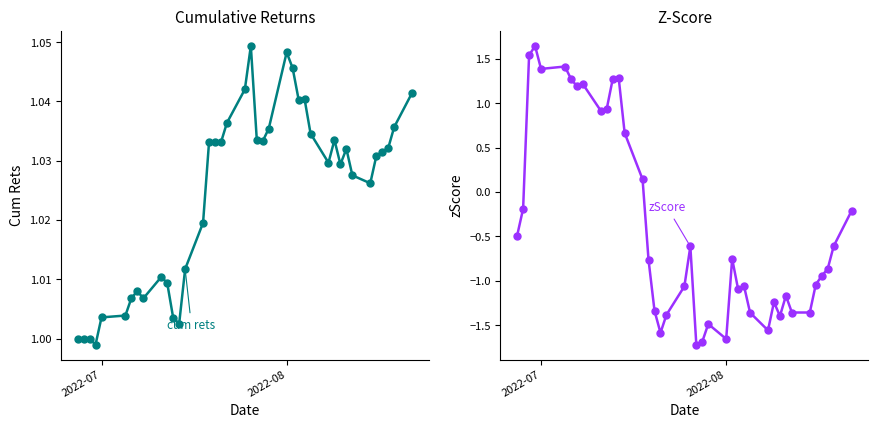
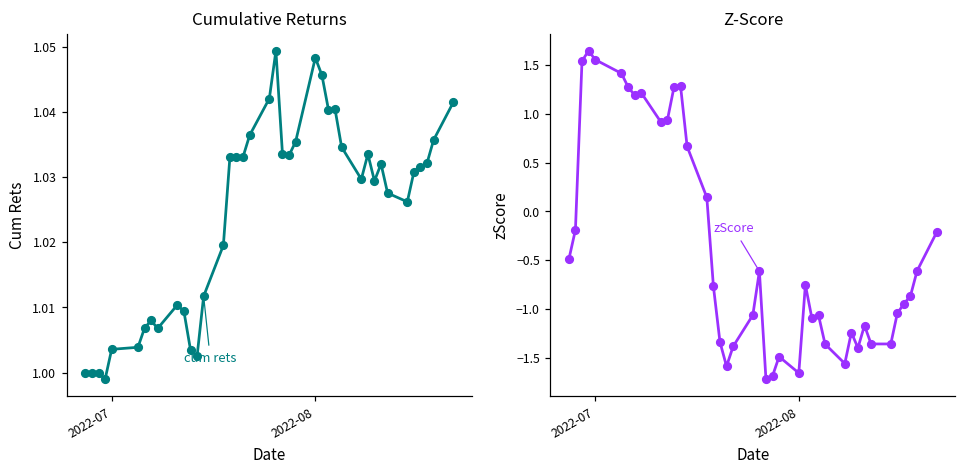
Z-Score, 2022-07: 1.4 -> 1.6
